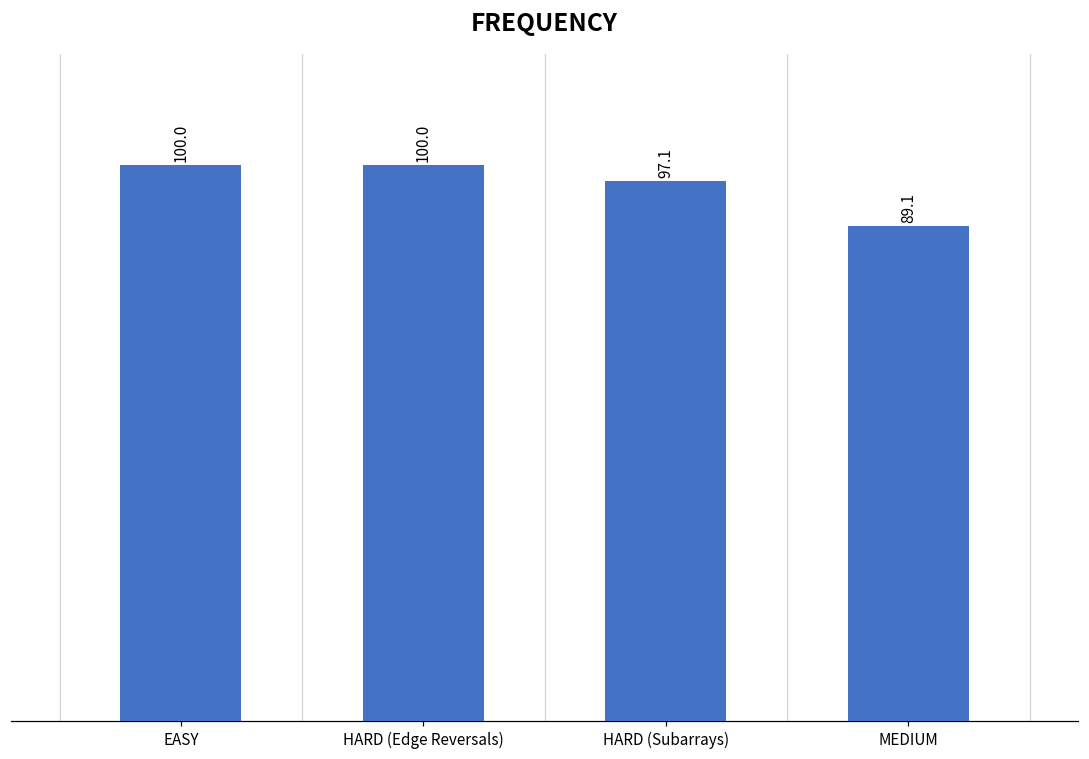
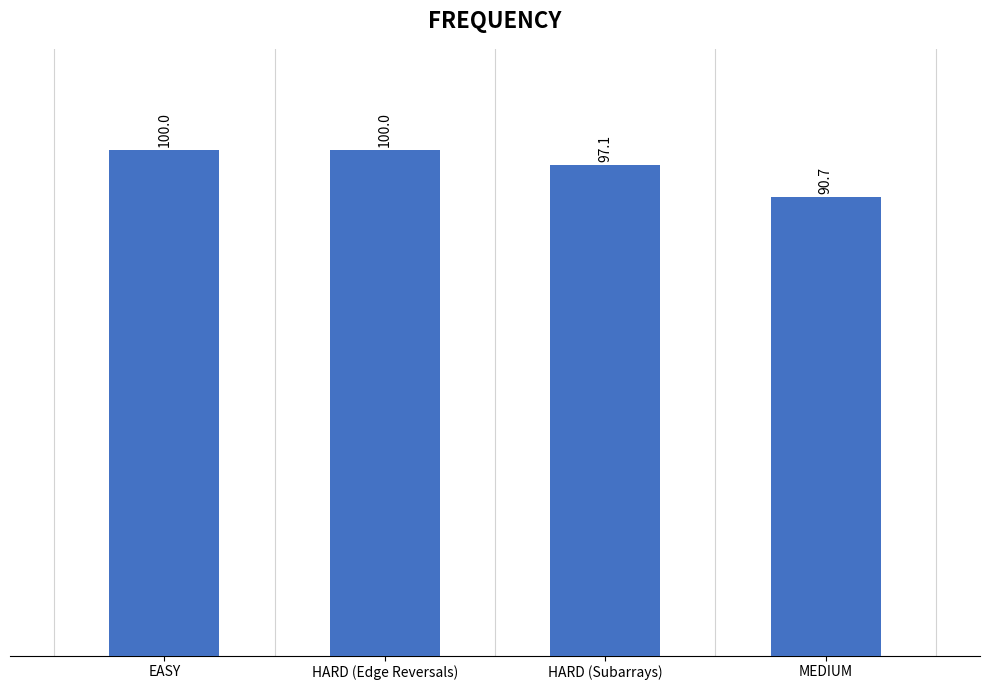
MEDIUM: 89.1 -> 90.7
